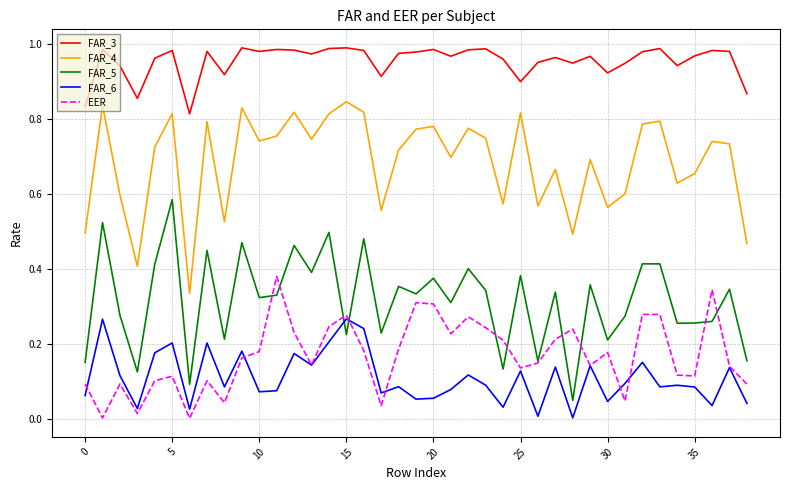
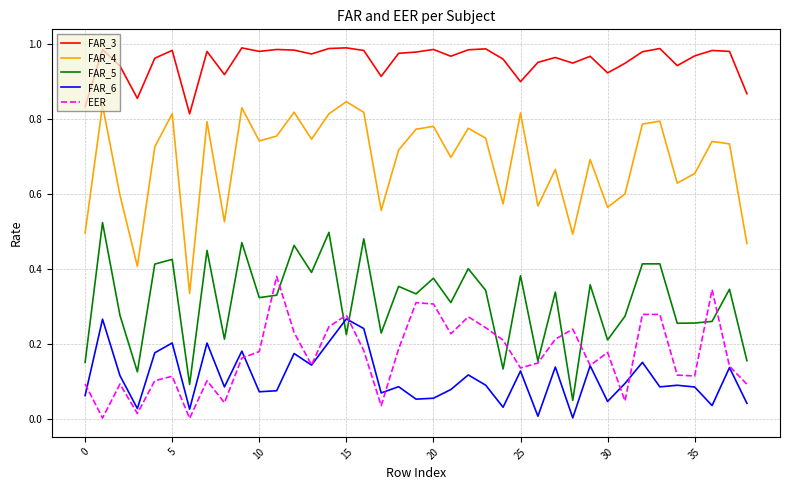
FAR_5, 5: 0.58 -> 0.42
